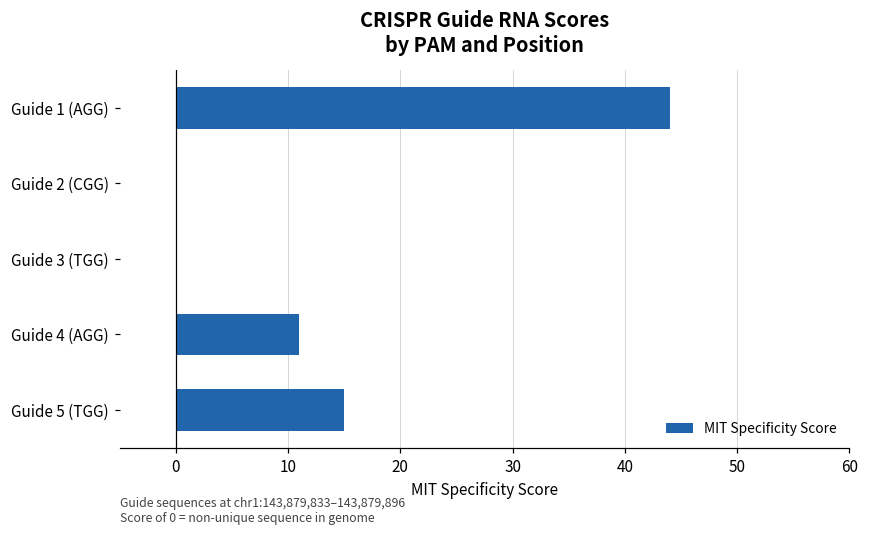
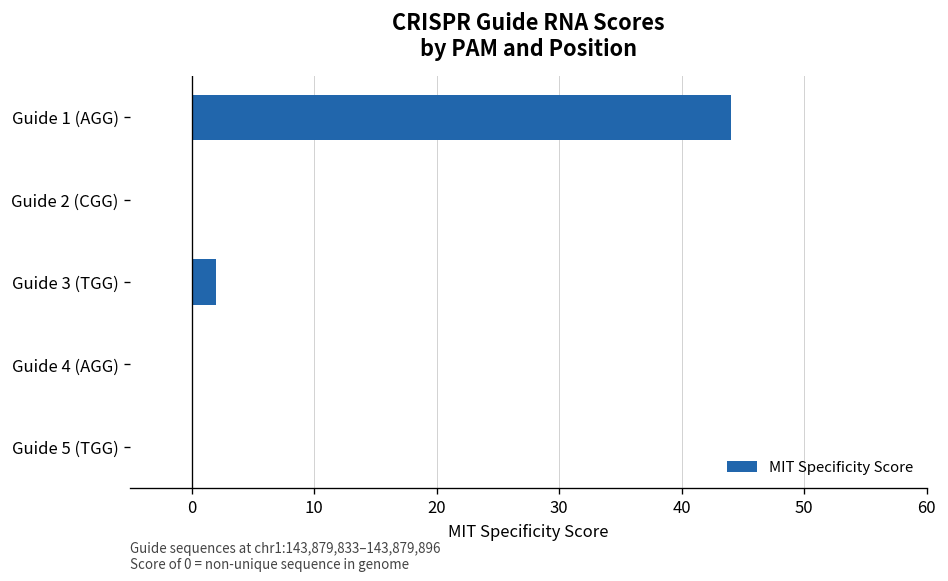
Guide 3 (TGG): 0 -> 2
Guide 4 (AGG): 11 -> 0
Guide 5 (TGG): 15 -> 0
